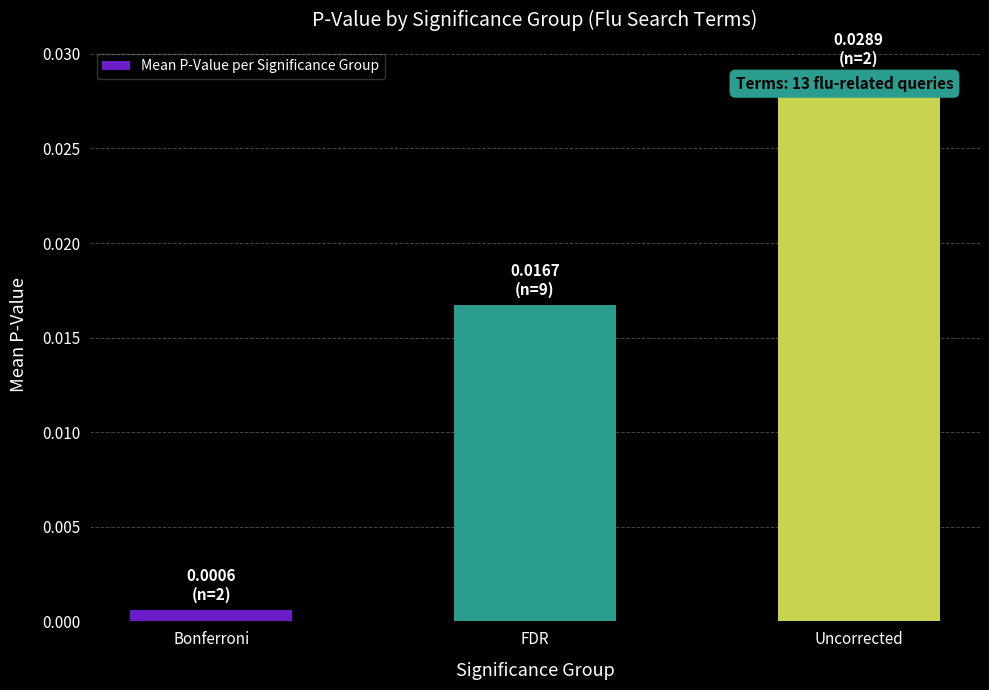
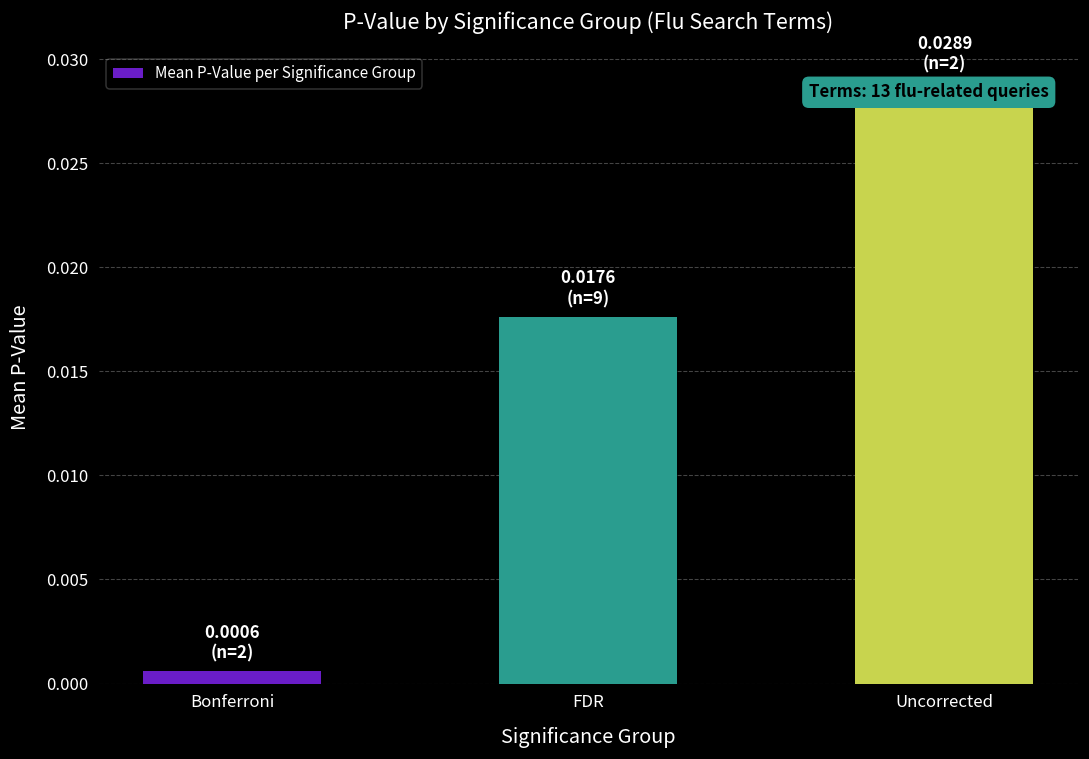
FDR: 0.0167 -> 0.0176
